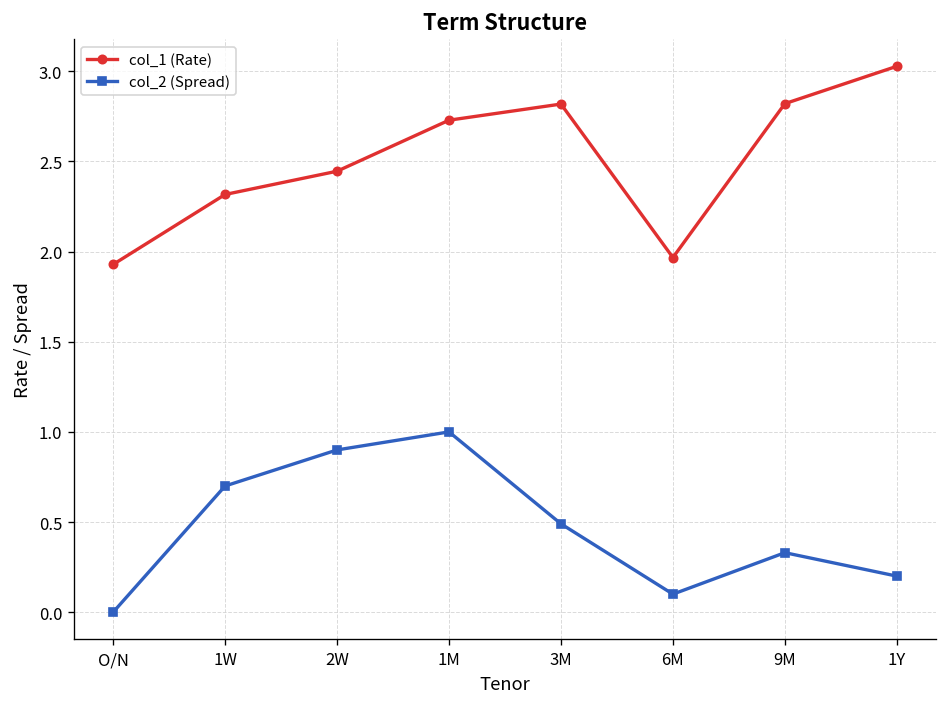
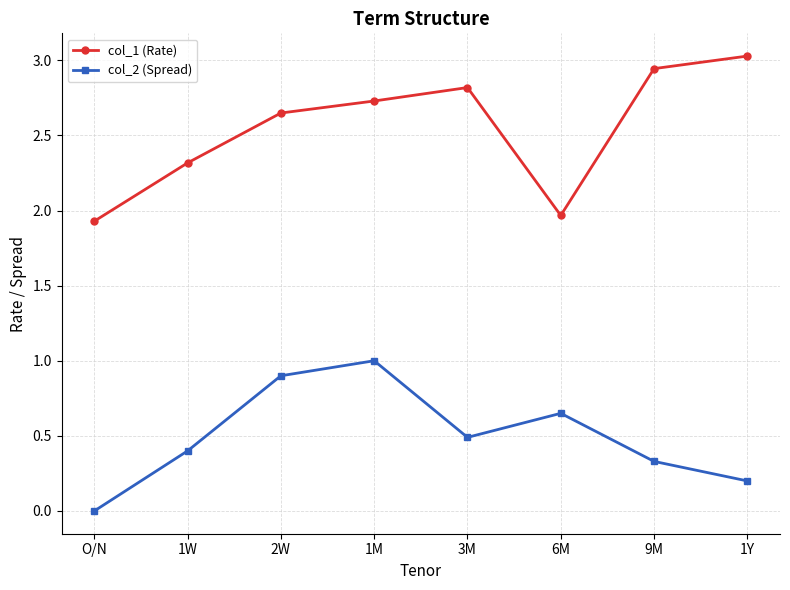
col_2 (Spread), 1W: 0.7 -> 0.4
col_1 (Rate), 2W: 2.45 -> 2.65
col_2 (Spread), 6M: 0.10 -> 0.65
col_1 (Rate), 9M: 2.82 -> 2.94
